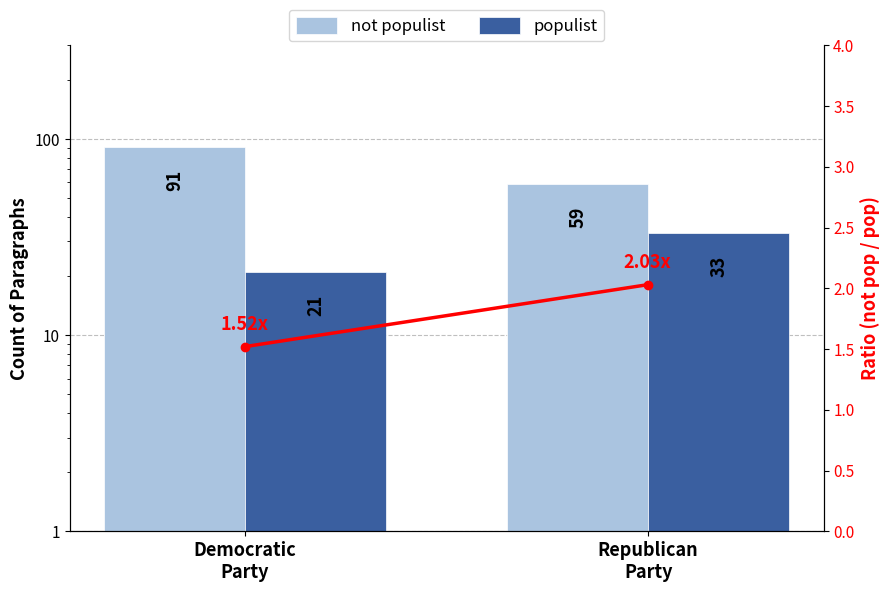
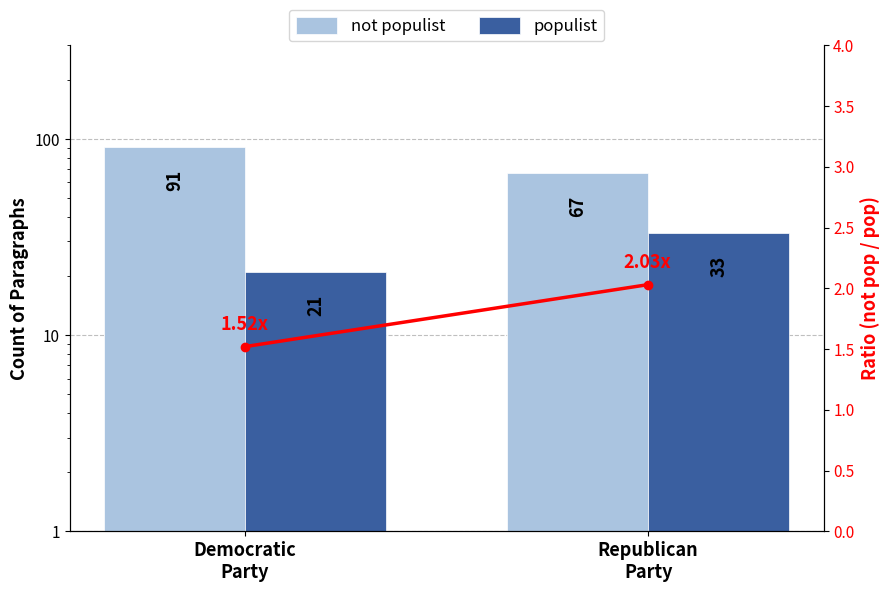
not populist, Republican Party: 59 -> 67
